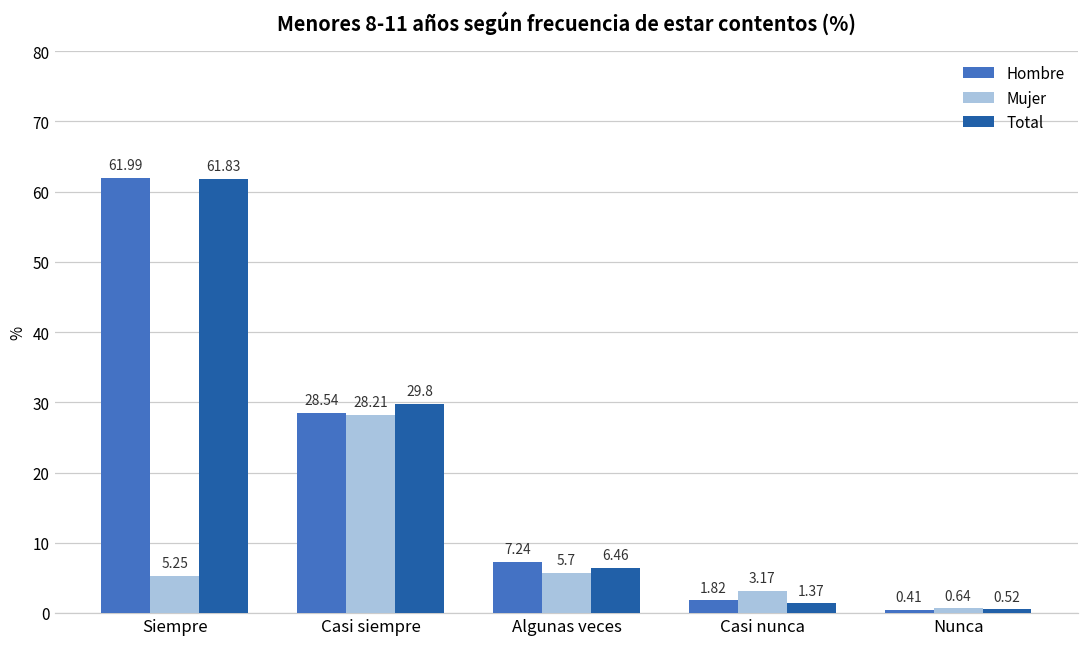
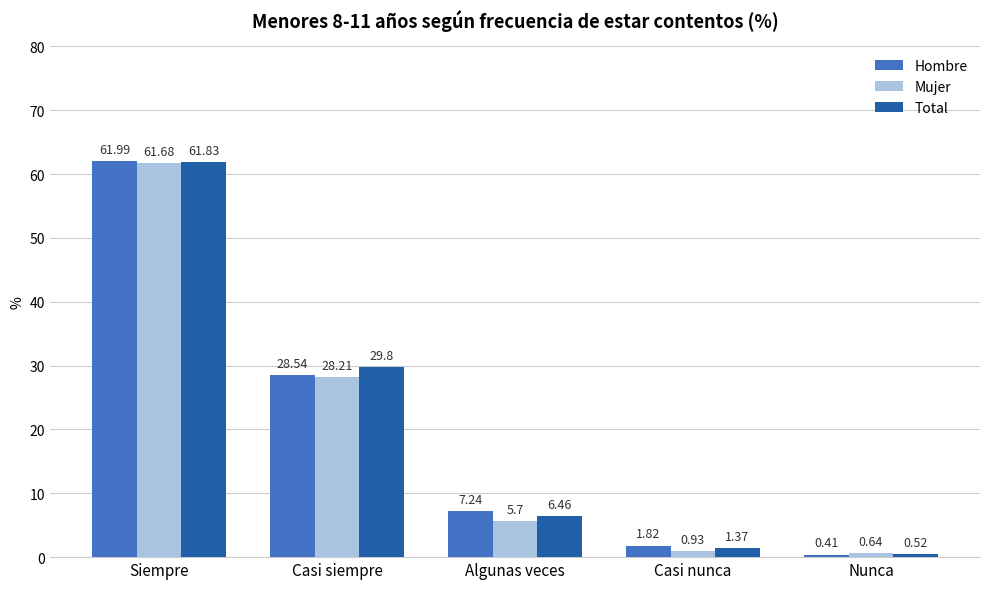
Mujer, Siempre: 5.25 -> 61.68
Mujer, Casi nunca: 3.17 -> 0.93
